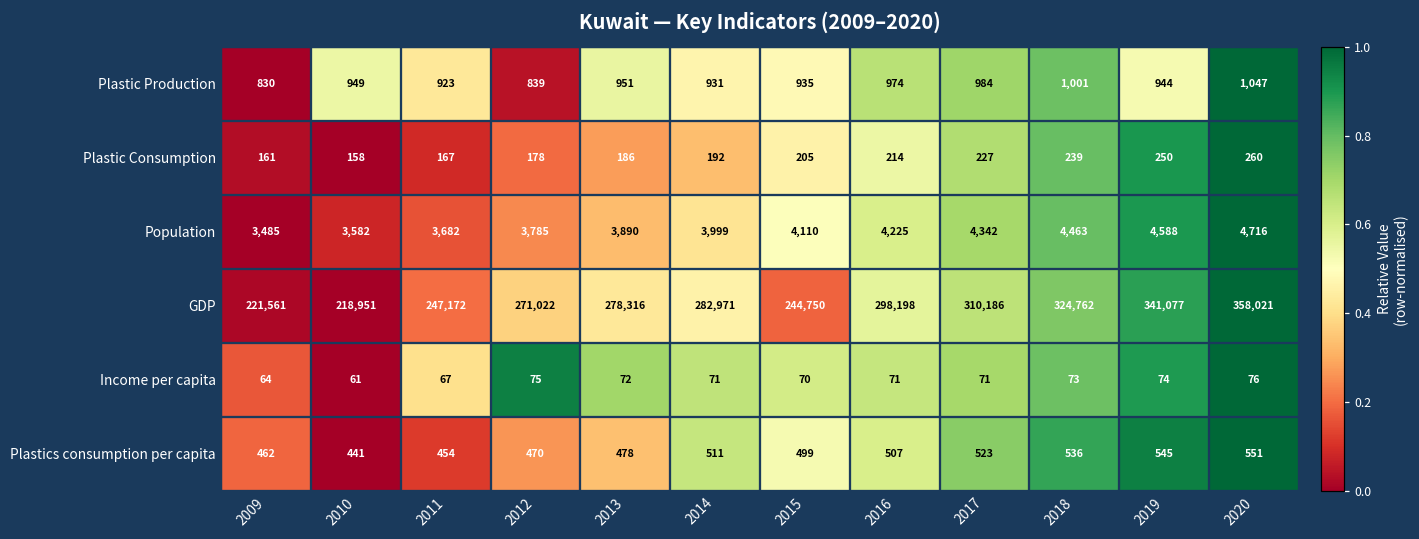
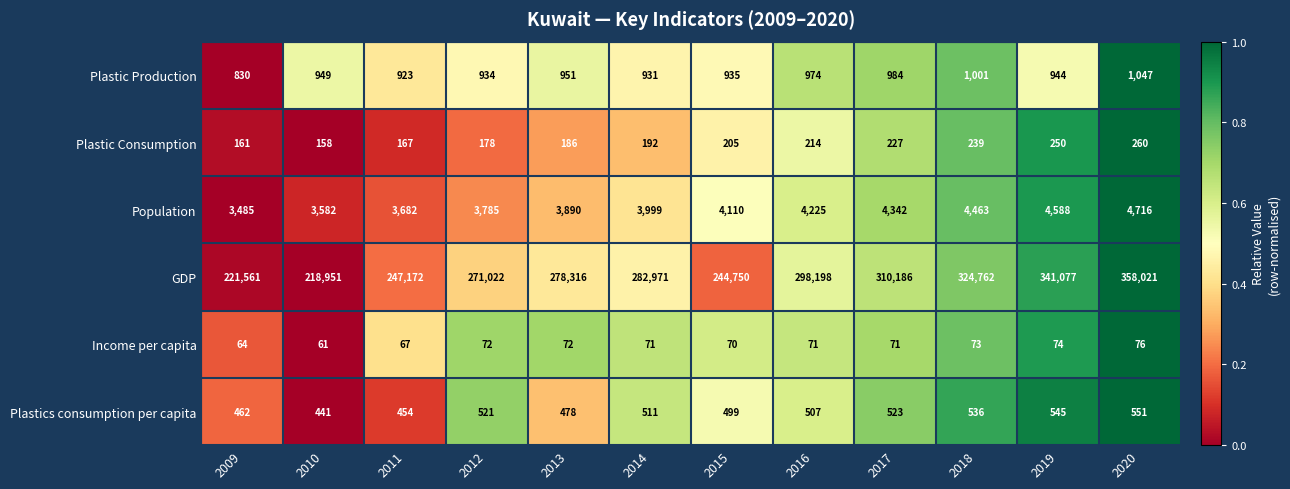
Plastic Production, 2012: 839 -> 934
Income per capita, 2012: 75 -> 72
Plastics consumption per capita, 2012: 470 -> 521
